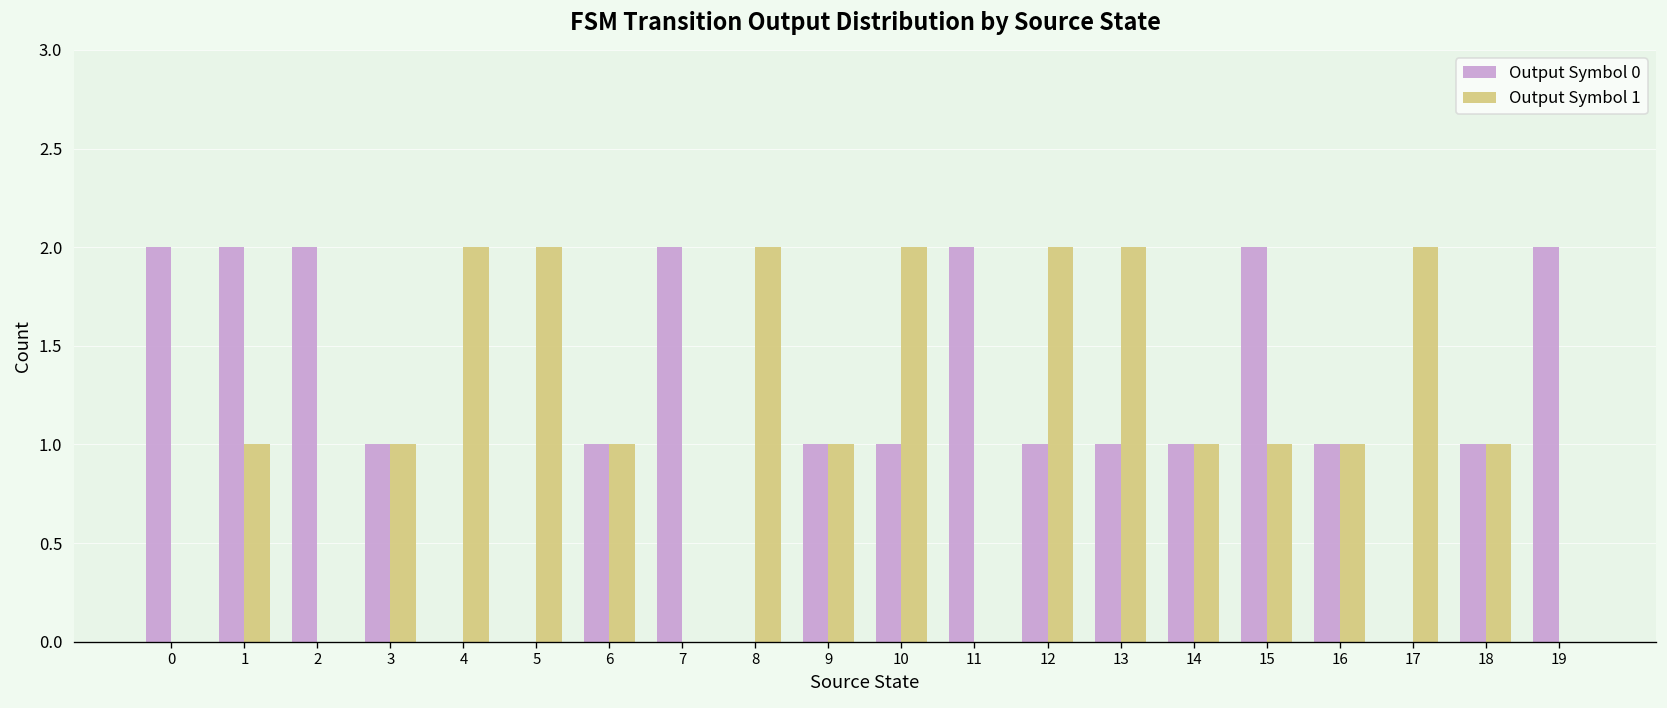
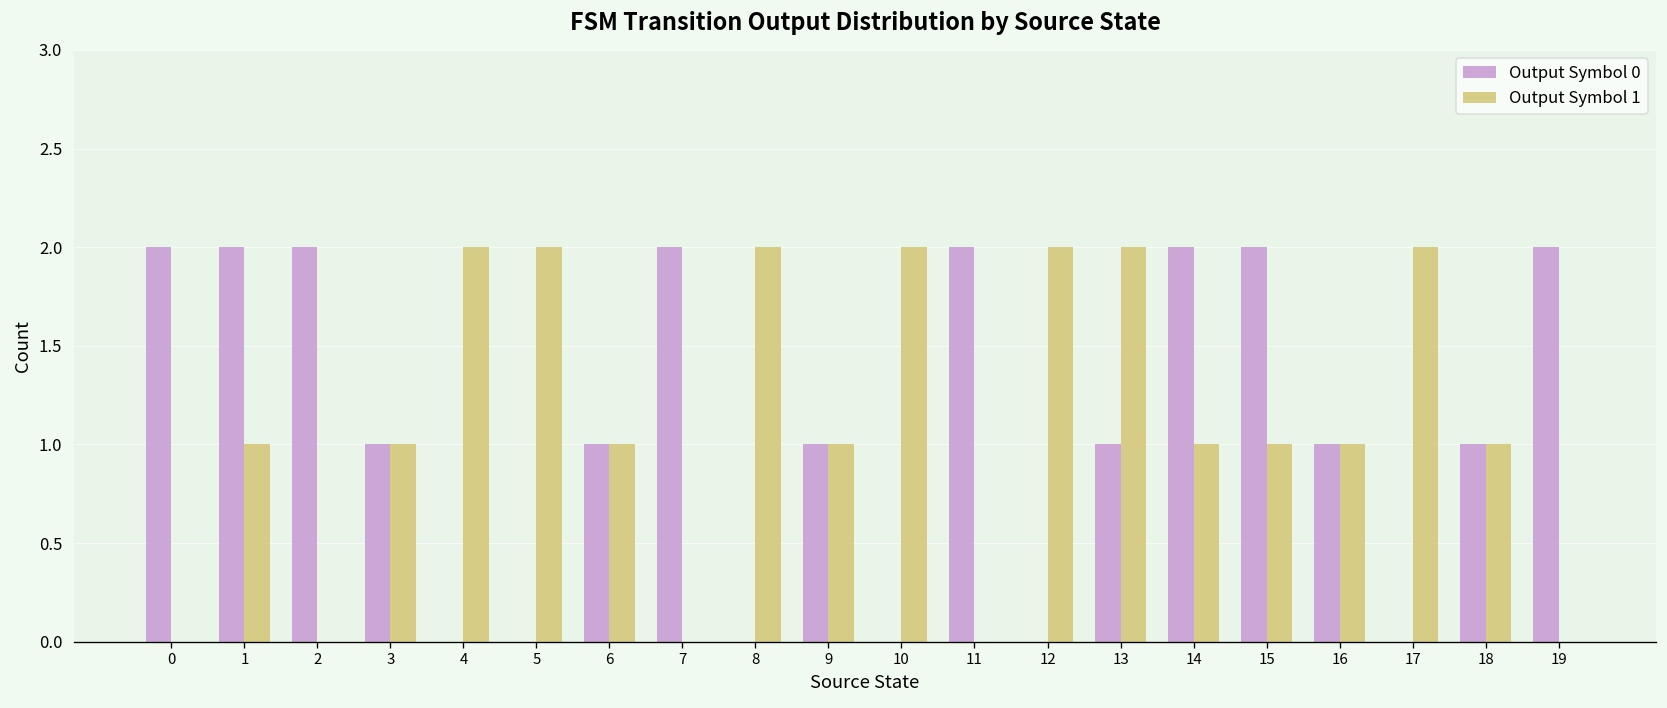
Output Symbol 0, 10: 1 -> 0
Output Symbol 0, 12: 1 -> 0
Output Symbol 0, 14: 1 -> 2
